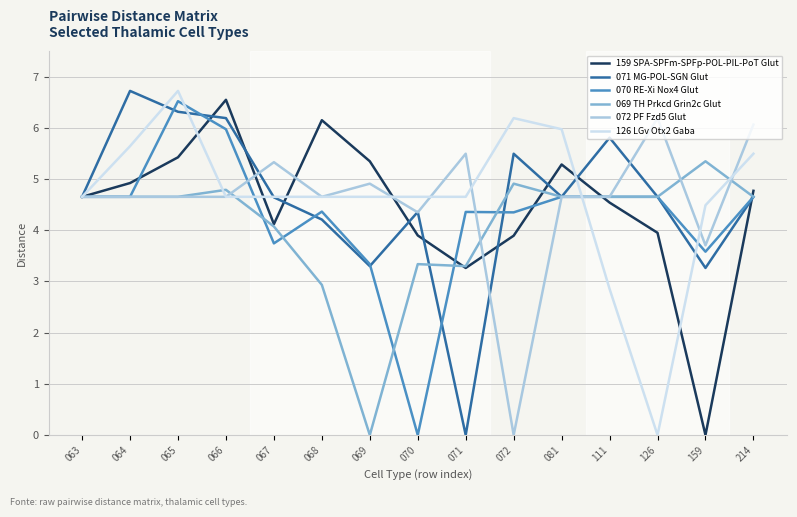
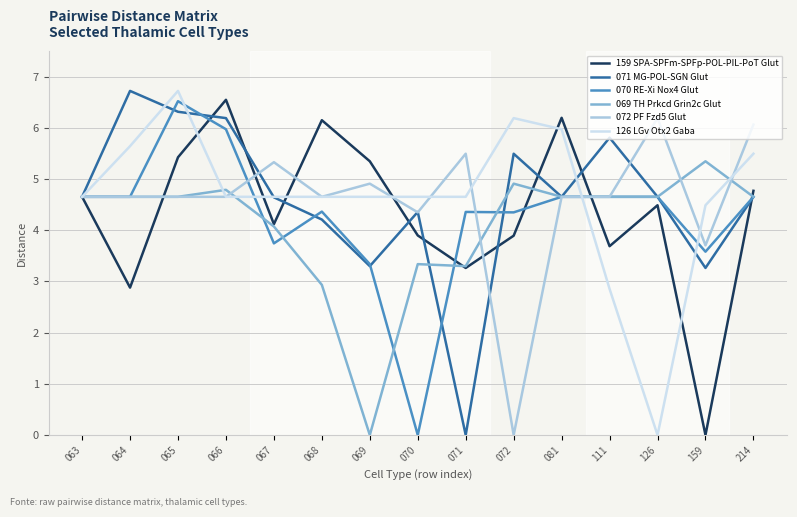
159 SPA-SPFm-SPFp-POL-PIL-PoT Glut, 064: 4.9 -> 2.9
159 SPA-SPFm-SPFp-POL-PIL-PoT Glut, 081: 5.3 -> 6.2
159 SPA-SPFm-SPFp-POL-PIL-PoT Glut, 111: 4.5 -> 3.7
159 SPA-SPFm-SPFp-POL-PIL-PoT Glut, 126: 4.0 -> 4.5
